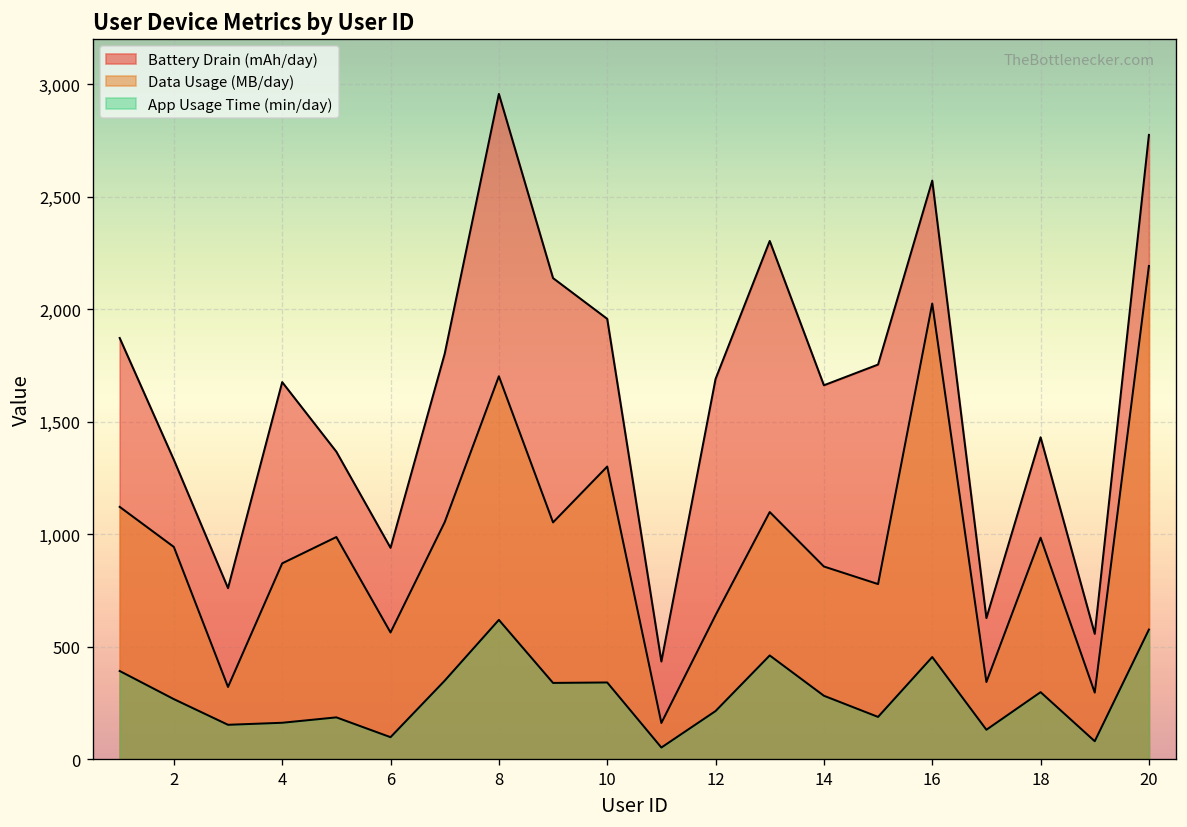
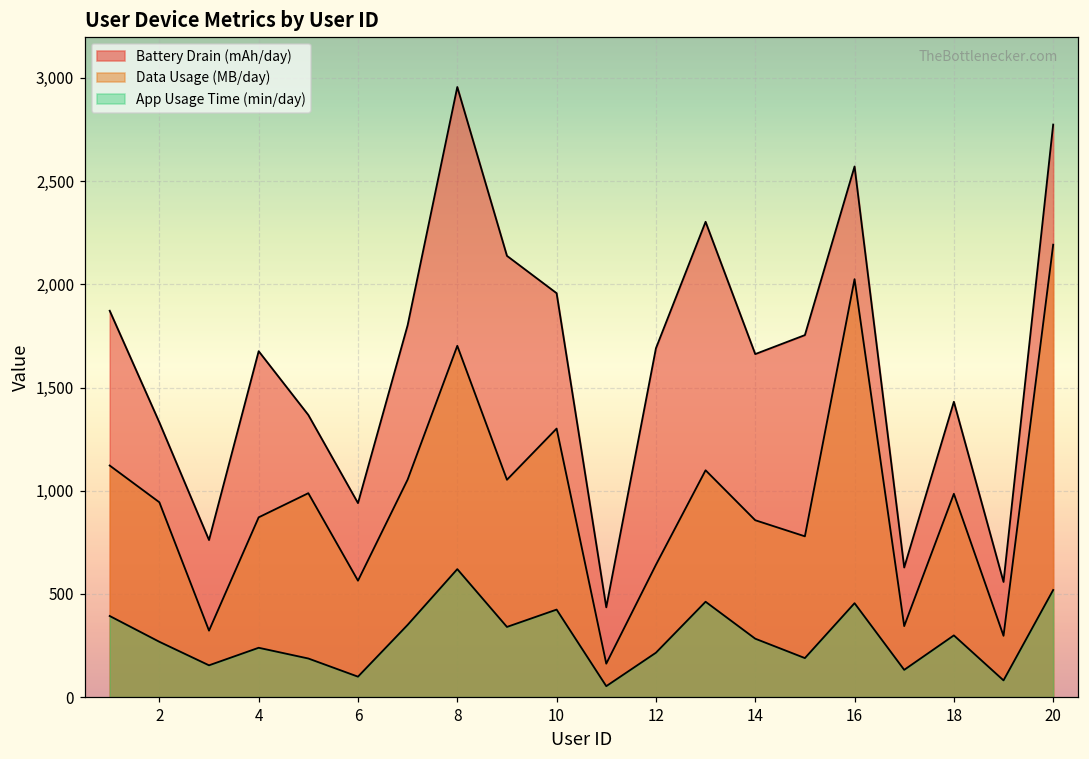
App Usage Time (min/day), 4: 160 -> 240
App Usage Time (min/day), 10: 340 -> 420
App Usage Time (min/day), 20: 580 -> 520
